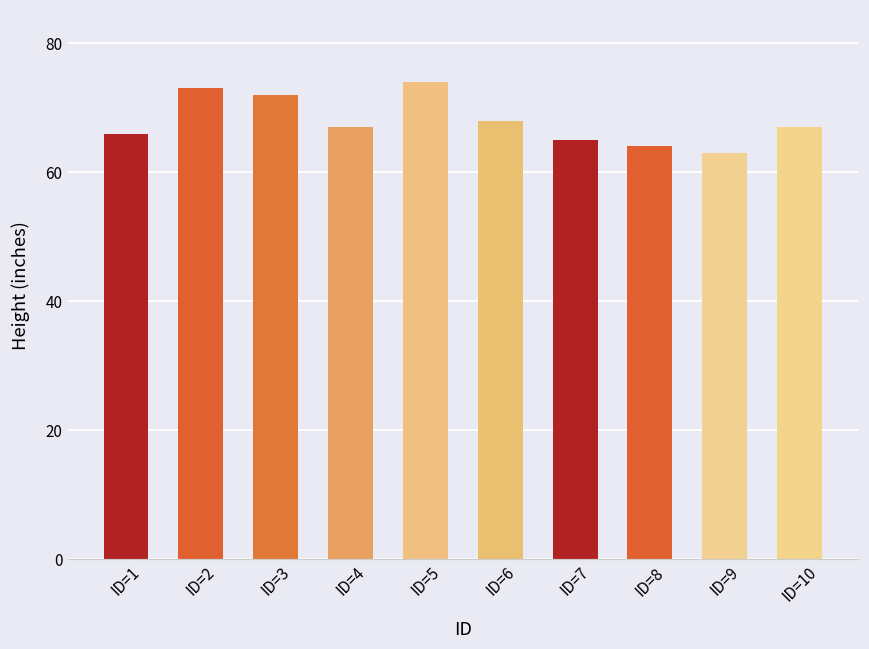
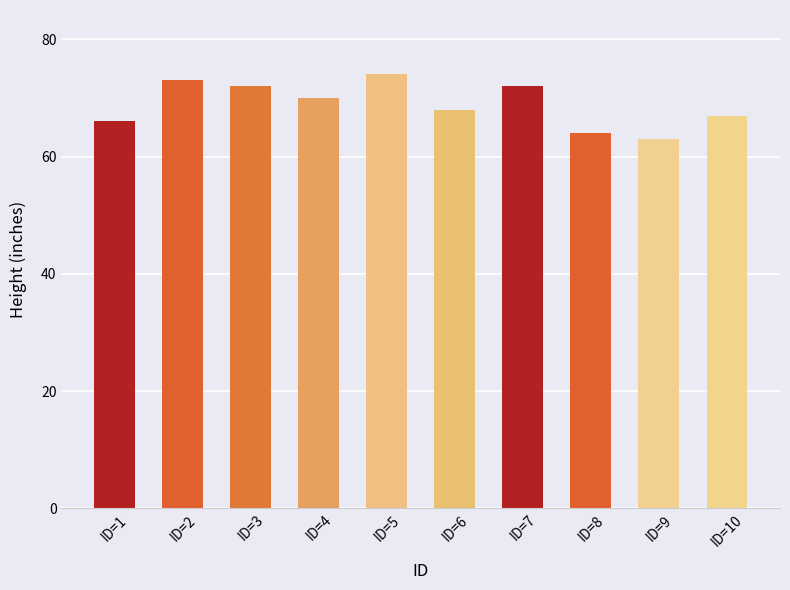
ID=4: 67 -> 70
ID=7: 65 -> 72
